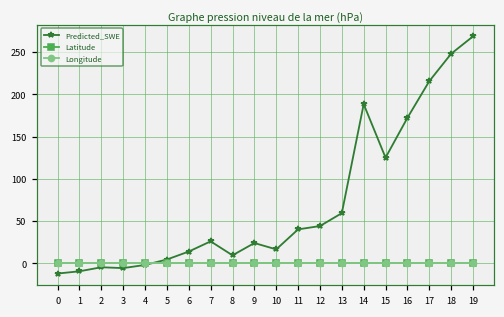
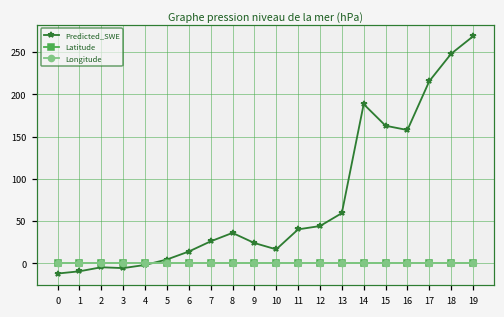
Predicted_SWE, 8: 10 -> 40
Predicted_SWE, 15: 130 -> 160
Predicted_SWE, 16: 170 -> 160
